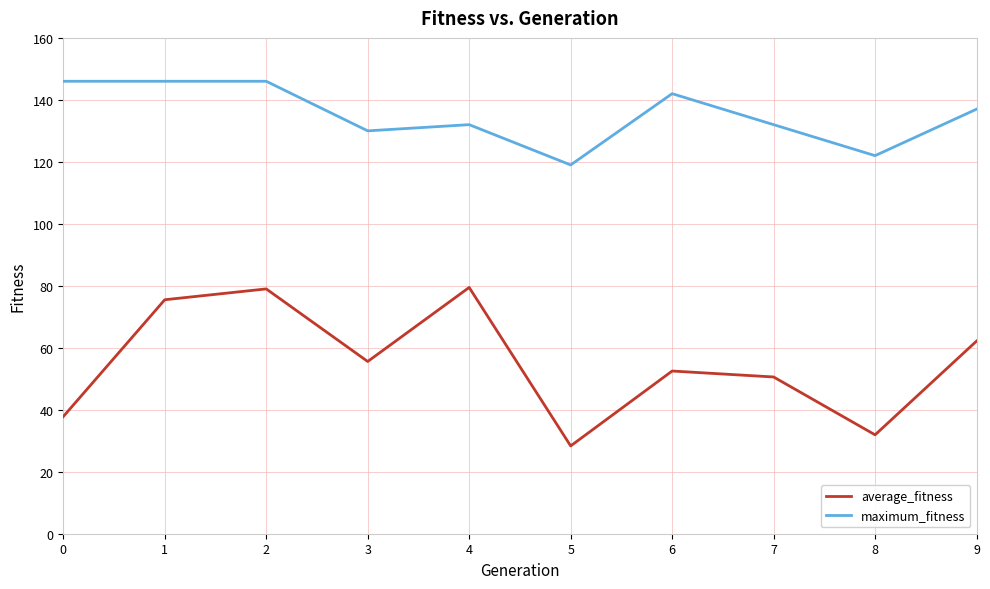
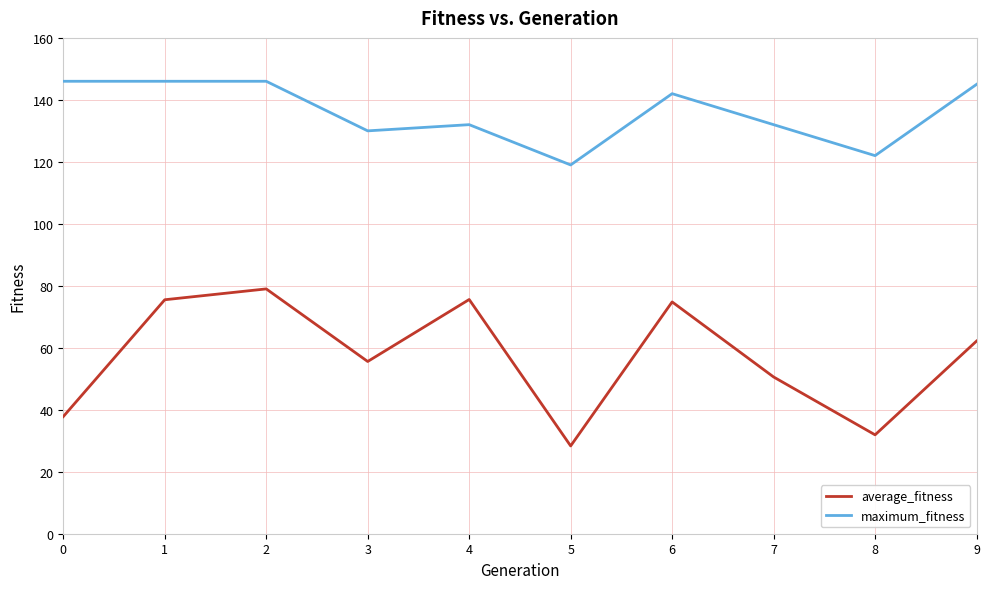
average_fitness, 4: 79 -> 76
average_fitness, 6: 53 -> 75
maximum_fitness, 9: 137 -> 145
